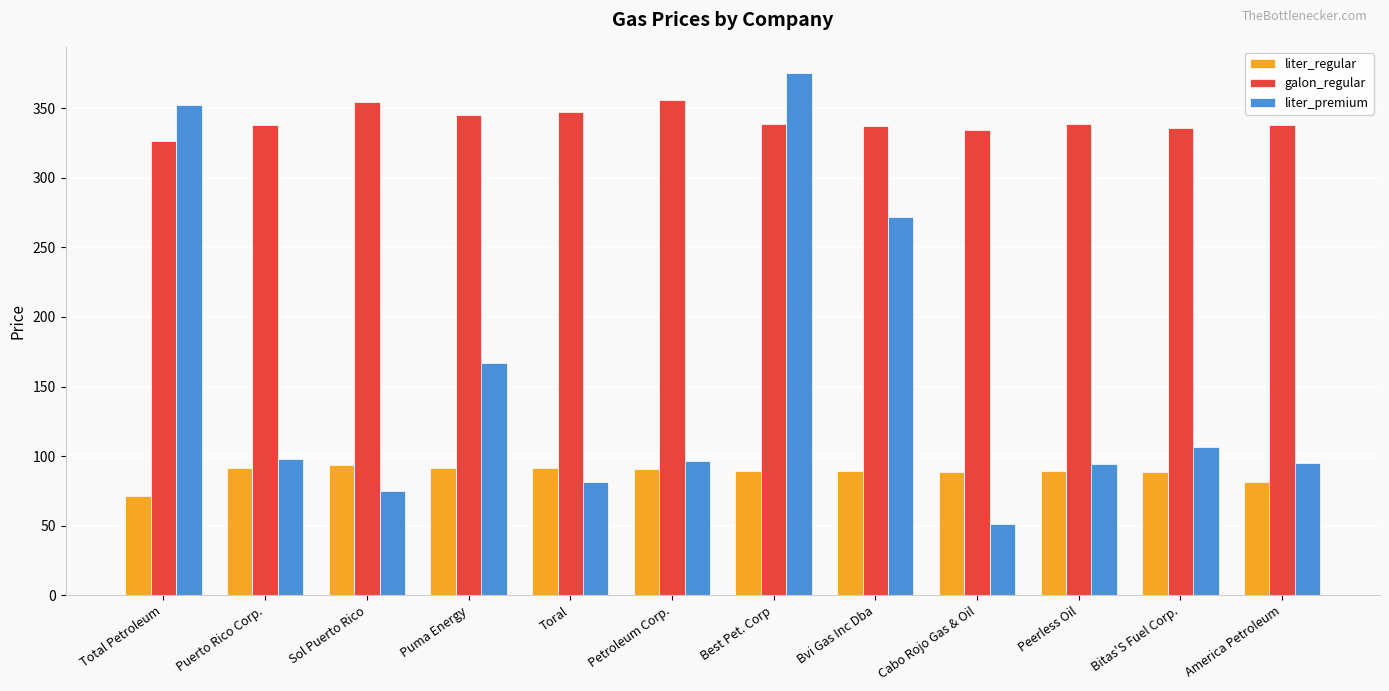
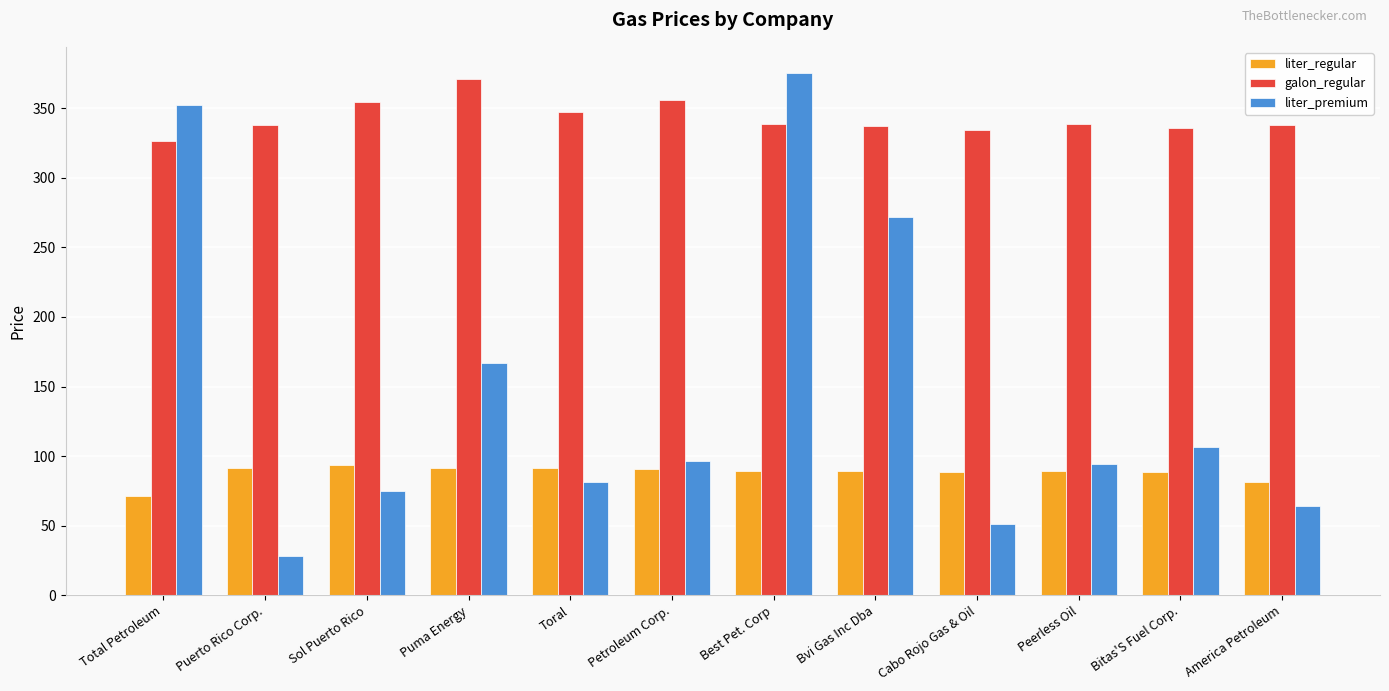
liter_premium, Puerto Rico Corp.: 98 -> 28
galon_regular, Puma Energy: 345 -> 371
liter_premium, America Petroleum: 95 -> 64
